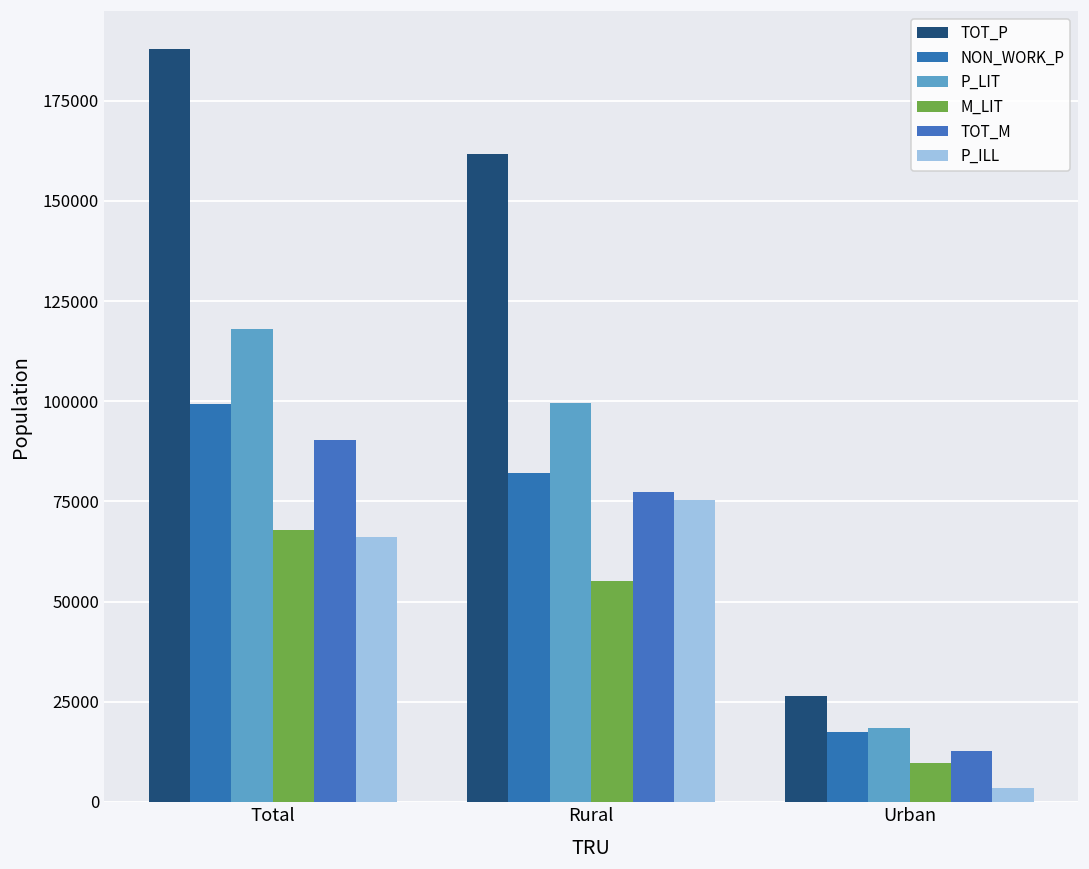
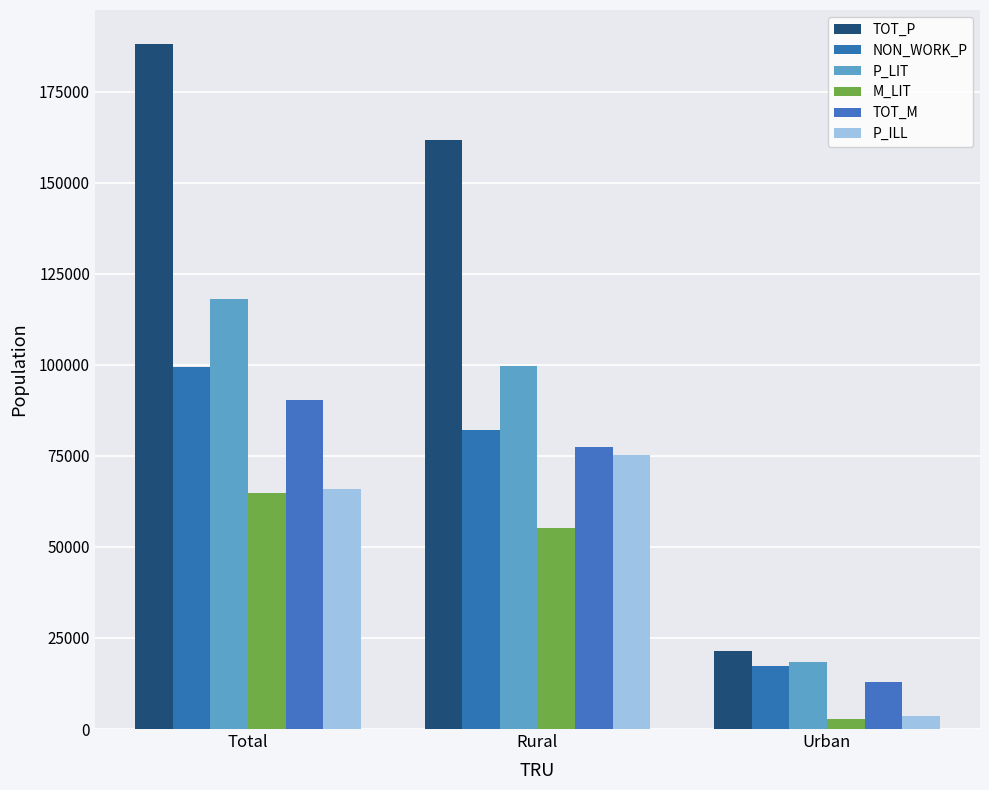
M_LIT, Total: 68000 -> 65000
TOT_P, Urban: 26000 -> 21000
M_LIT, Urban: 10000 -> 3000
